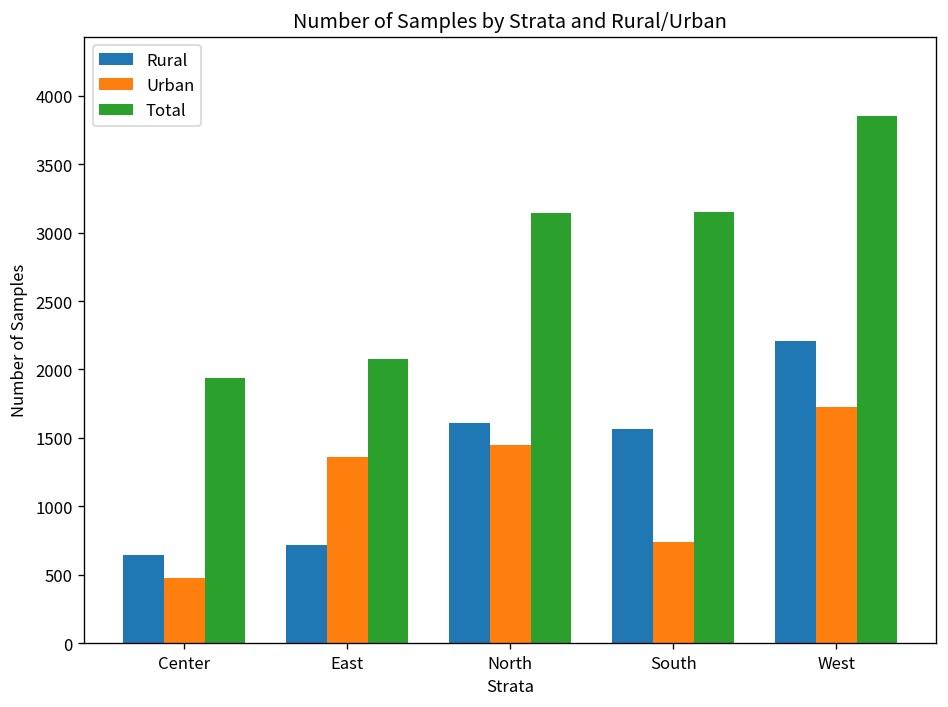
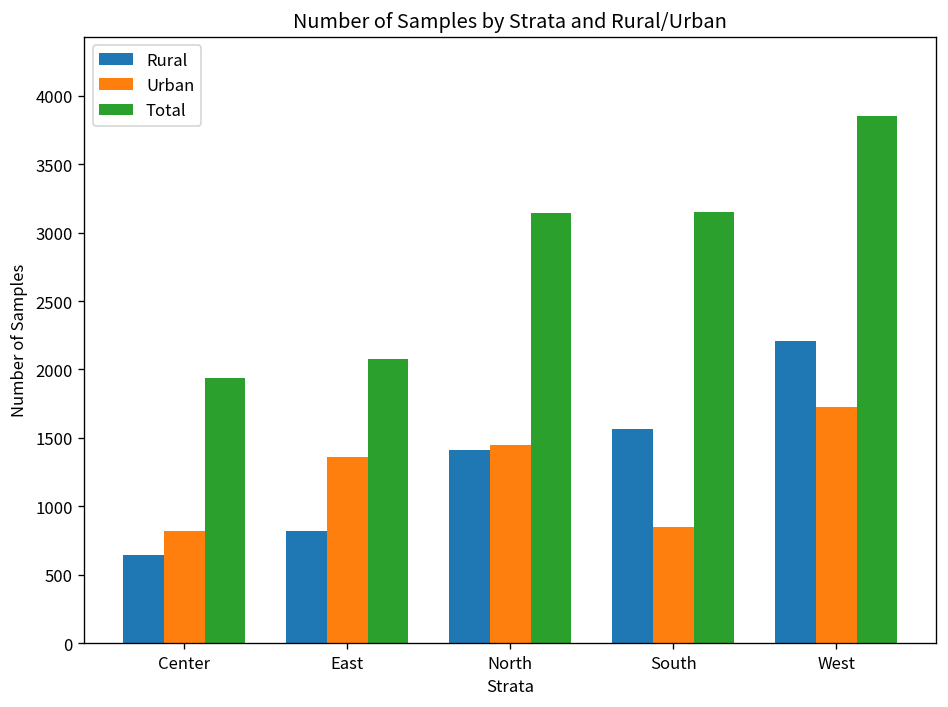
Urban, Center: 480 -> 820
Rural, East: 720 -> 820
Rural, North: 1610 -> 1410
Urban, South: 740 -> 850
